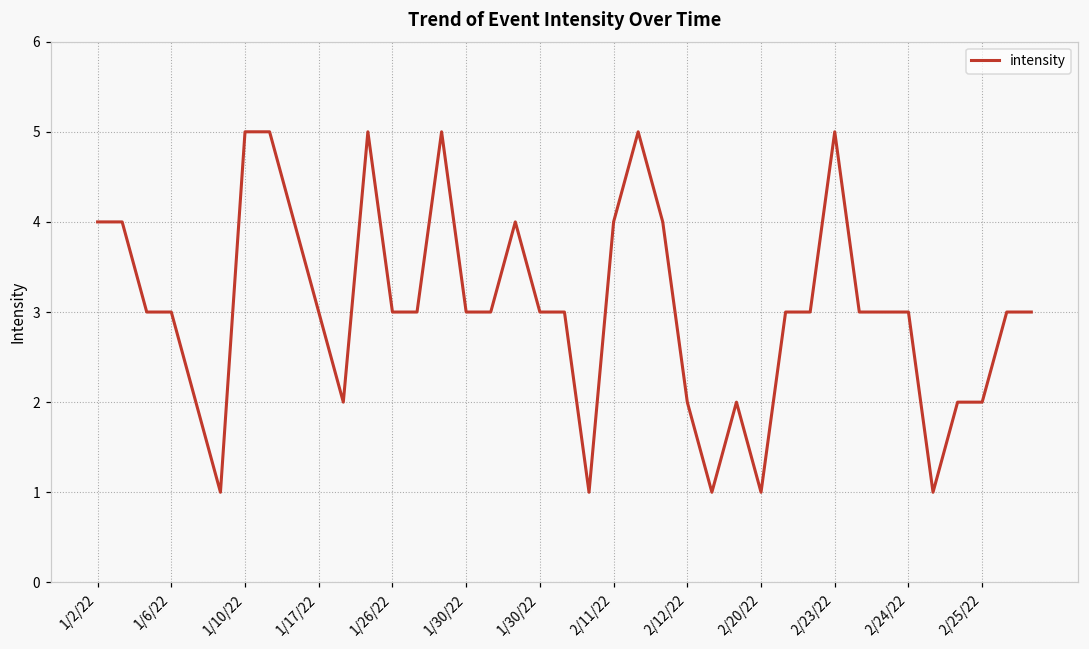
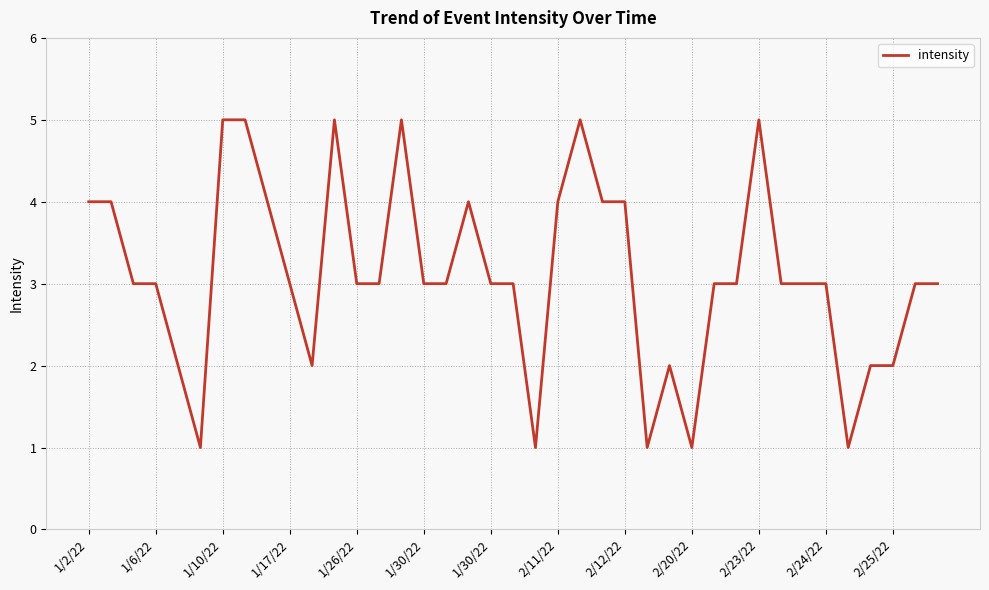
2/12/22: 2 -> 4
